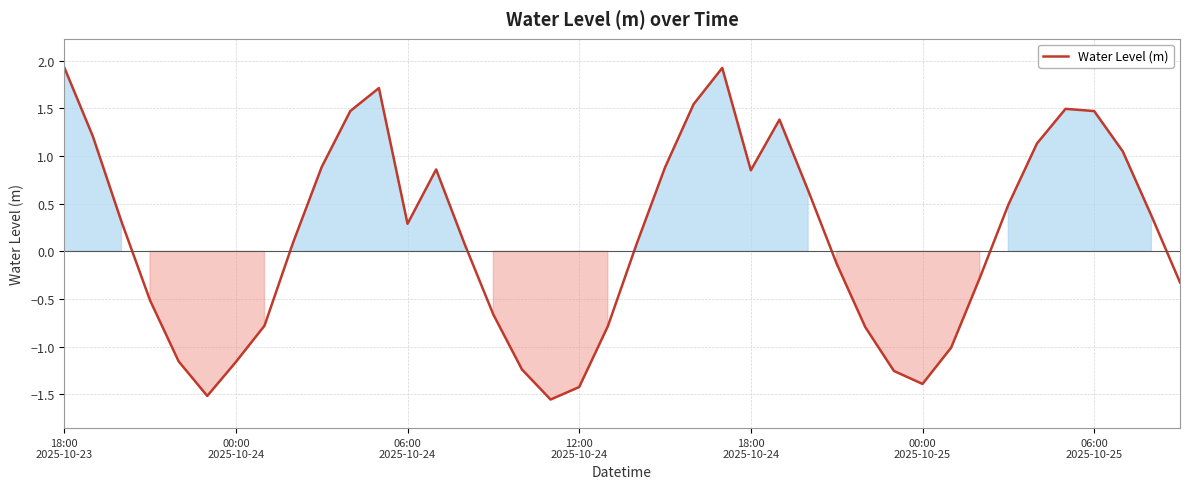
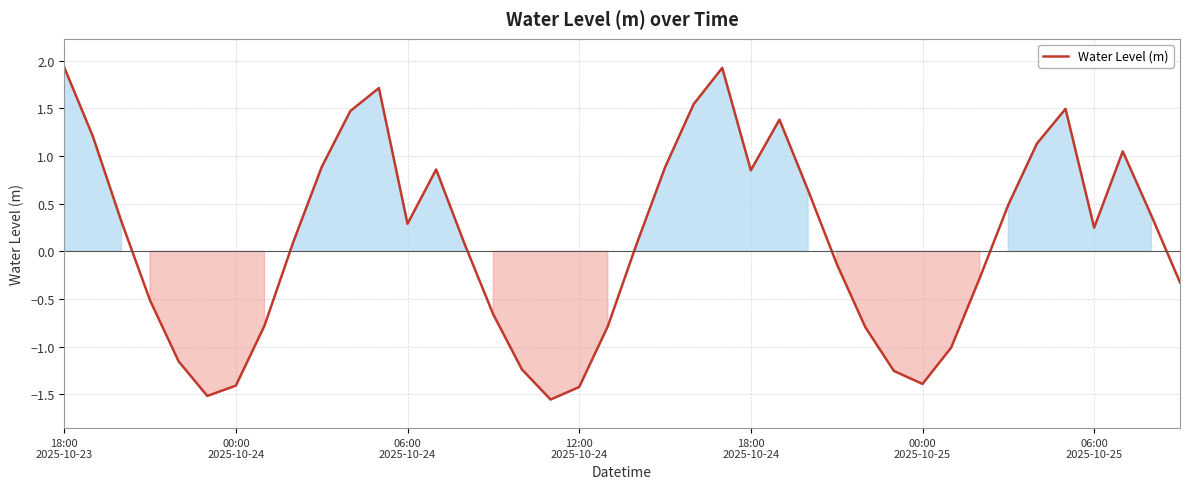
00:00 2025-10-24: -1.2 -> -1.4
06:00 2025-10-25: 1.5 -> 0.2
